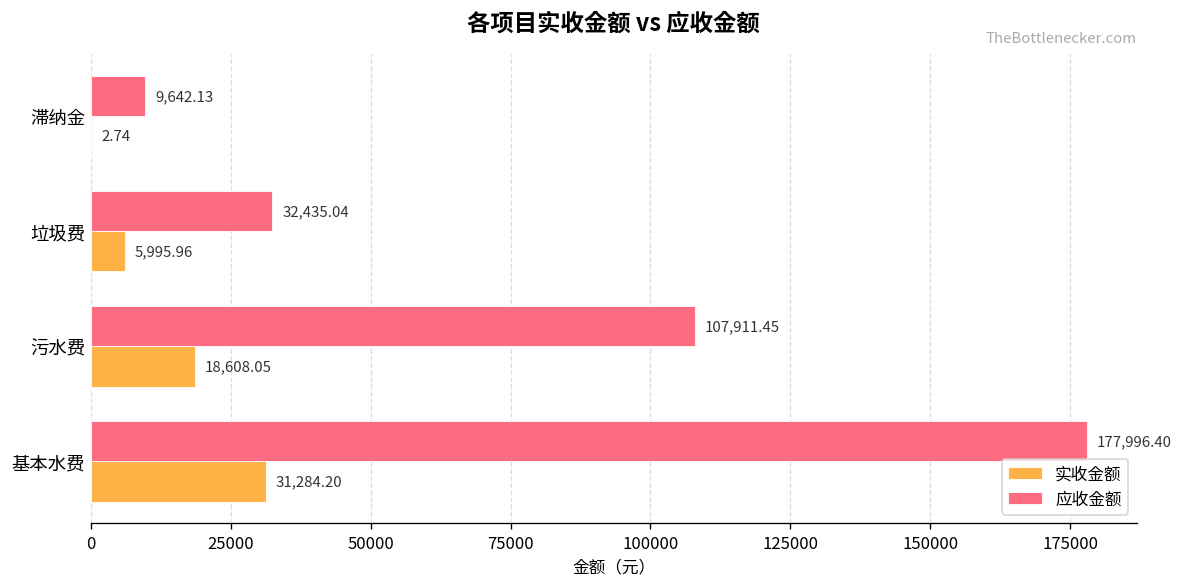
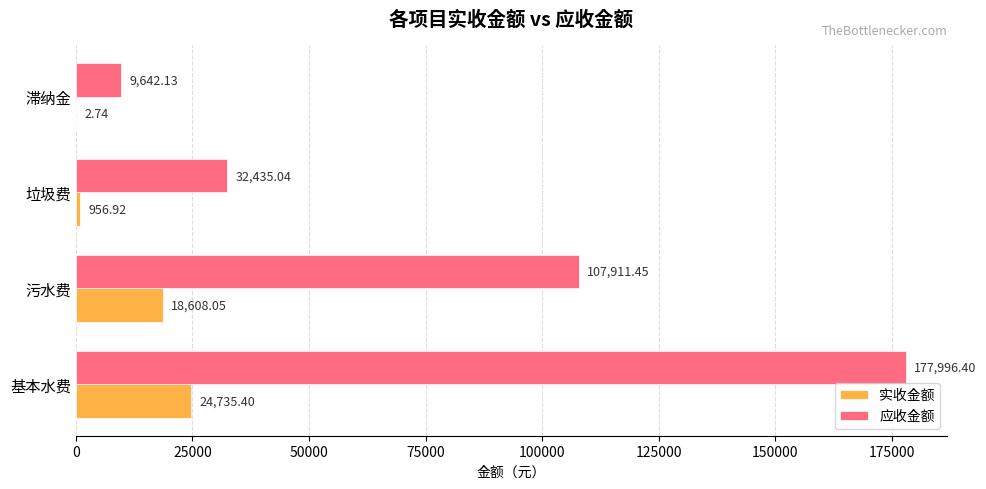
实收金额, 垃圾费: 5,995.96 -> 956.92
实收金额, 基本水费: 31,284.20 -> 24,735.40
